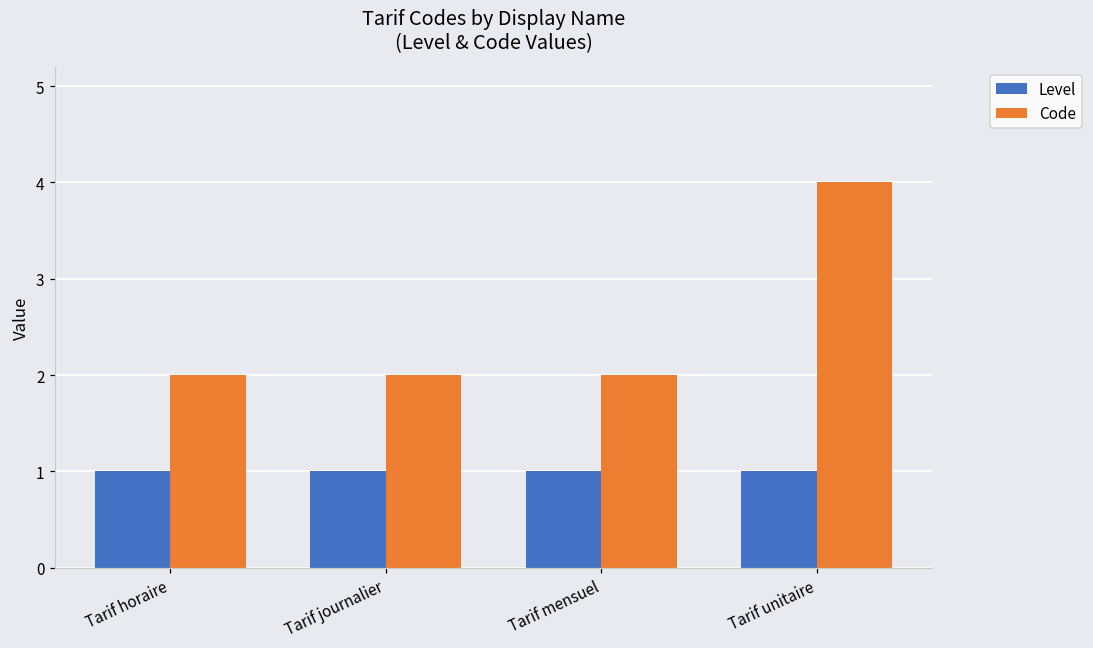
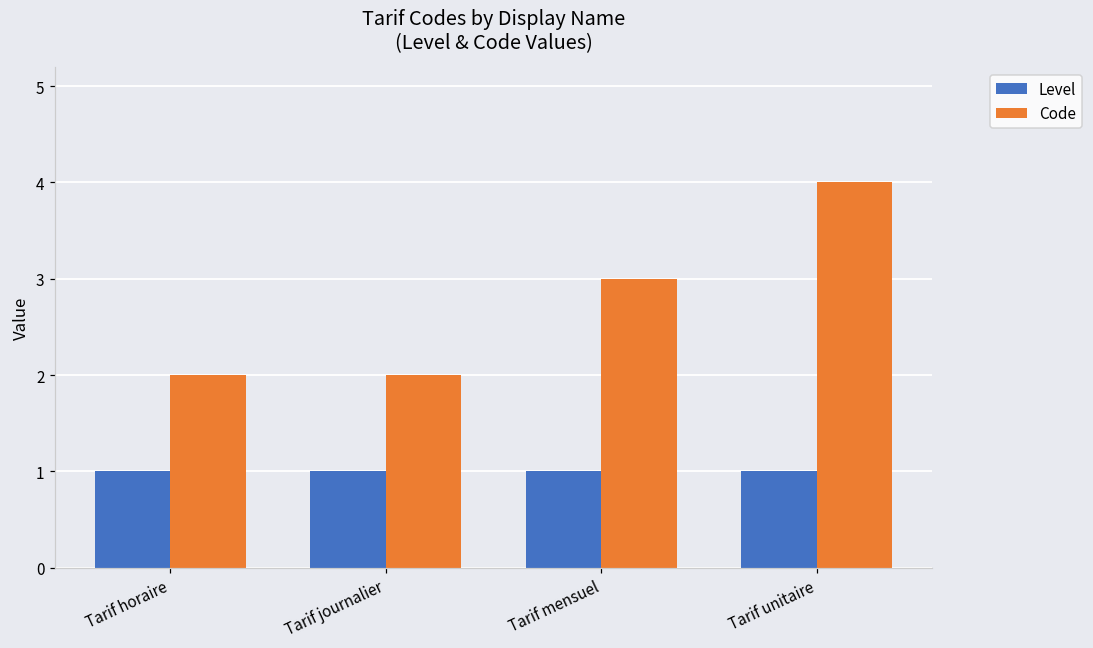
Code, Tarif mensuel: 2 -> 3
